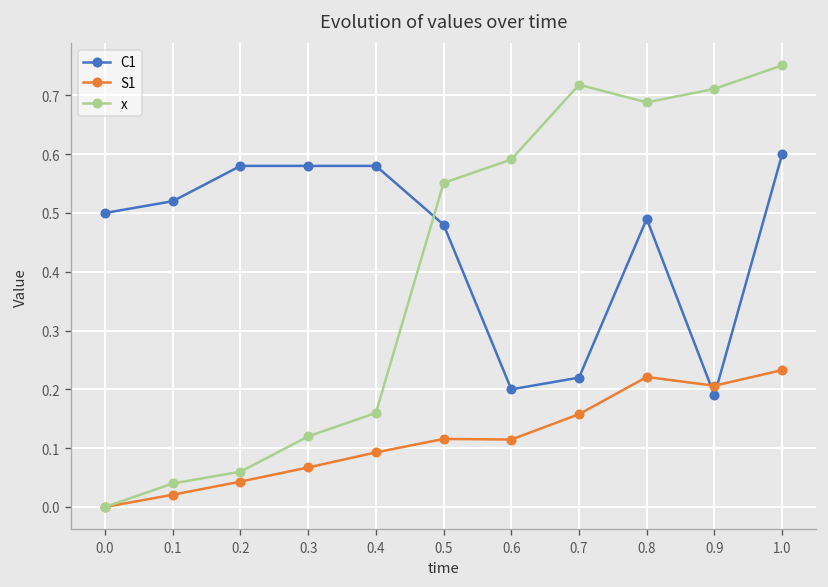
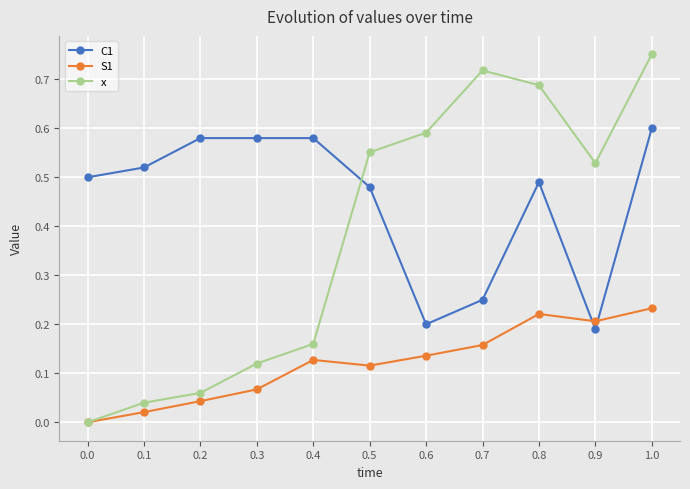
S1, 0.4: 0.09 -> 0.13
S1, 0.6: 0.11 -> 0.14
C1, 0.7: 0.22 -> 0.25
x, 0.9: 0.71 -> 0.53
